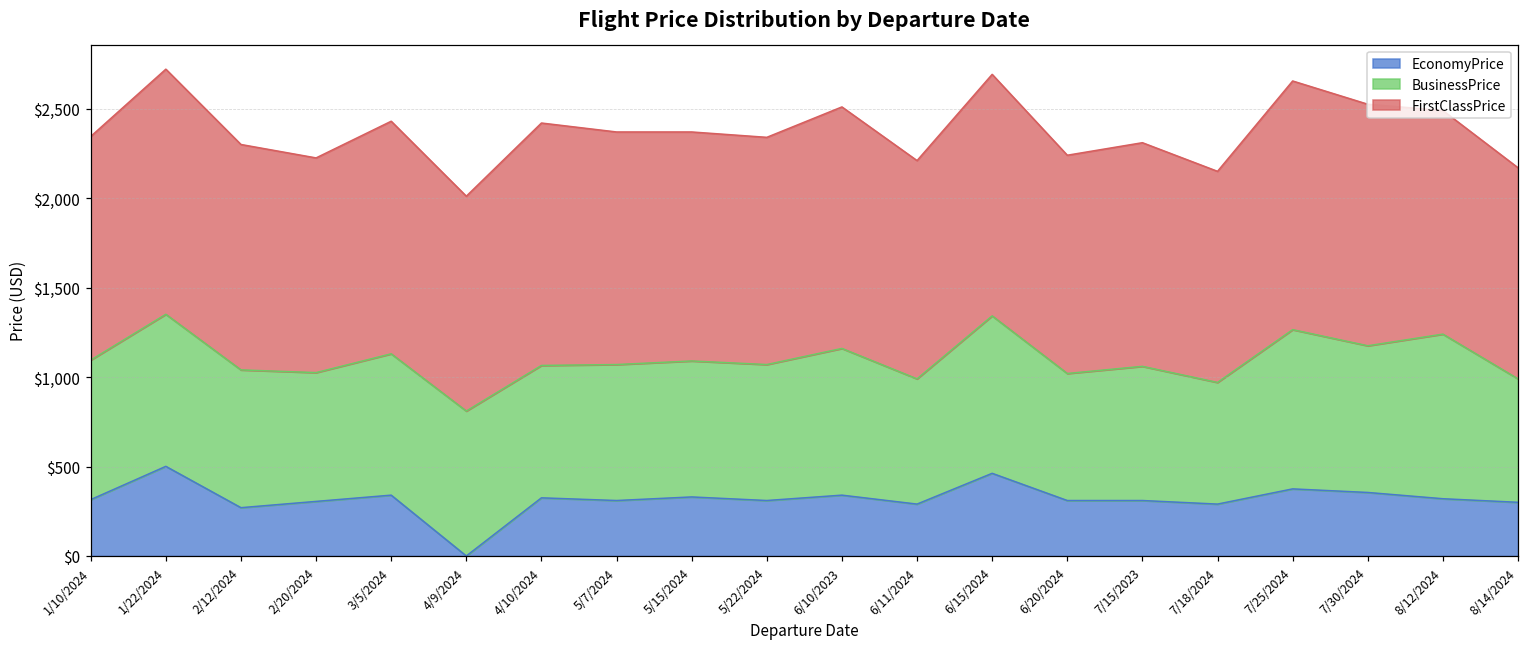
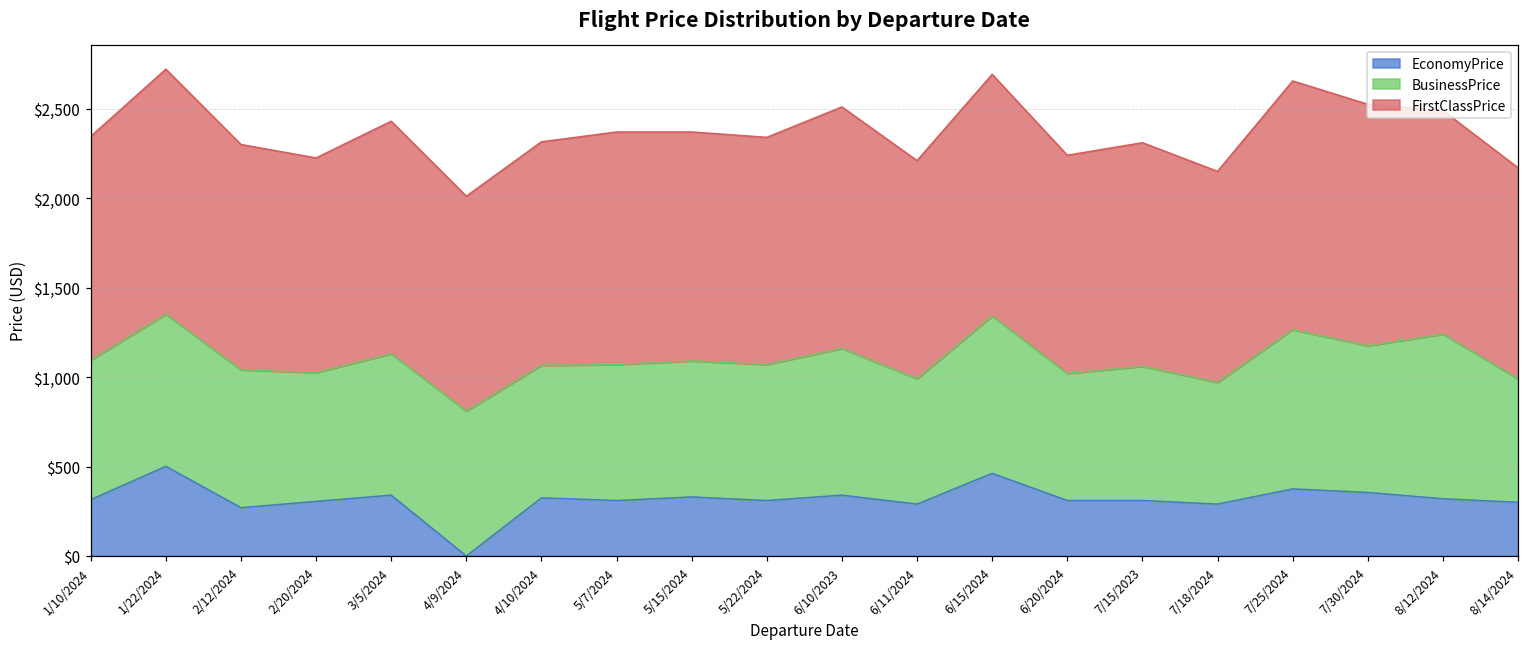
FirstClassPrice, 4/10/2024: $1,360 -> $1,250
